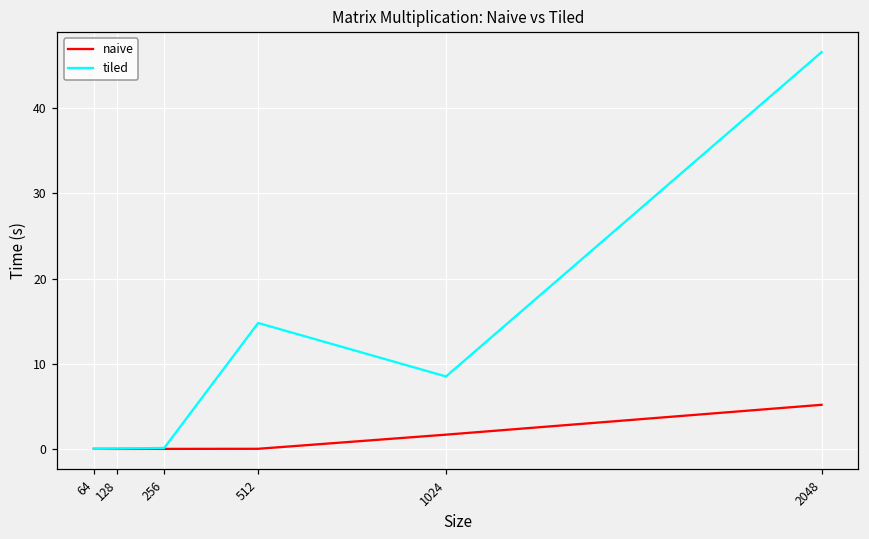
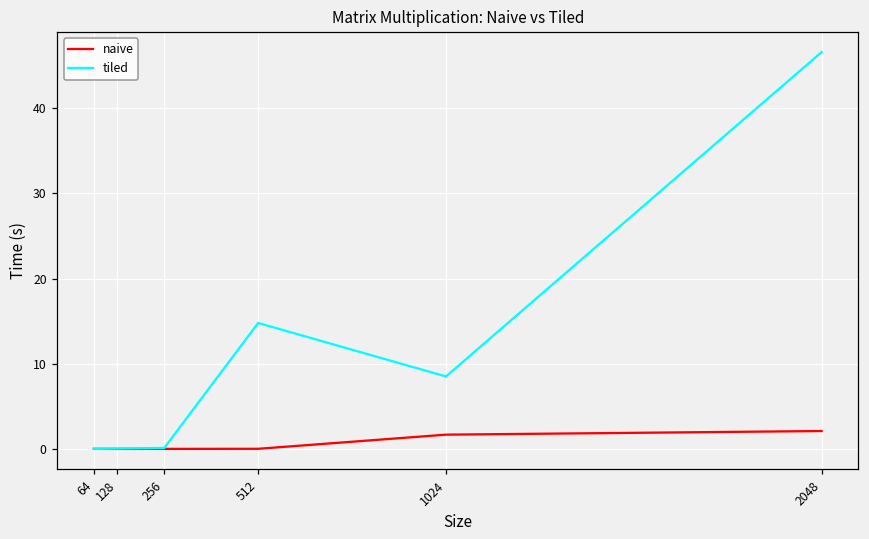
naive, 2048: 5 -> 2
